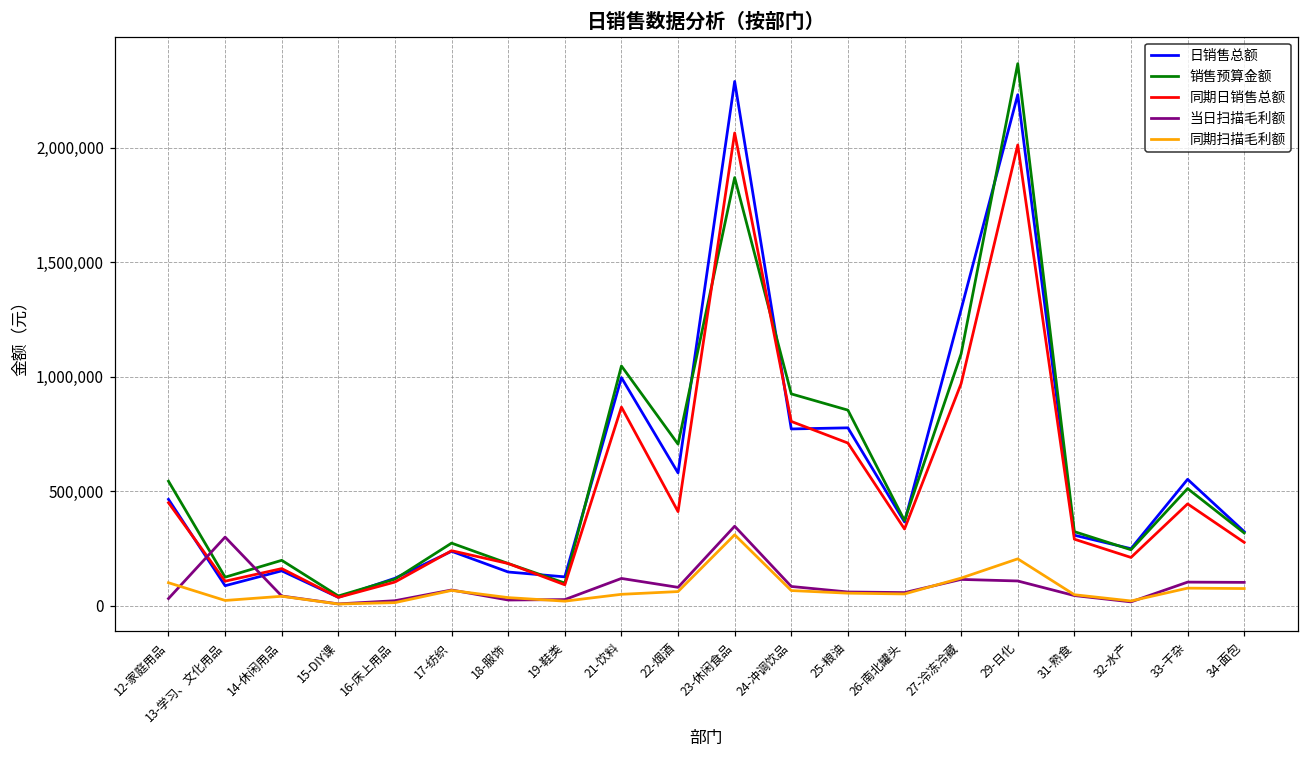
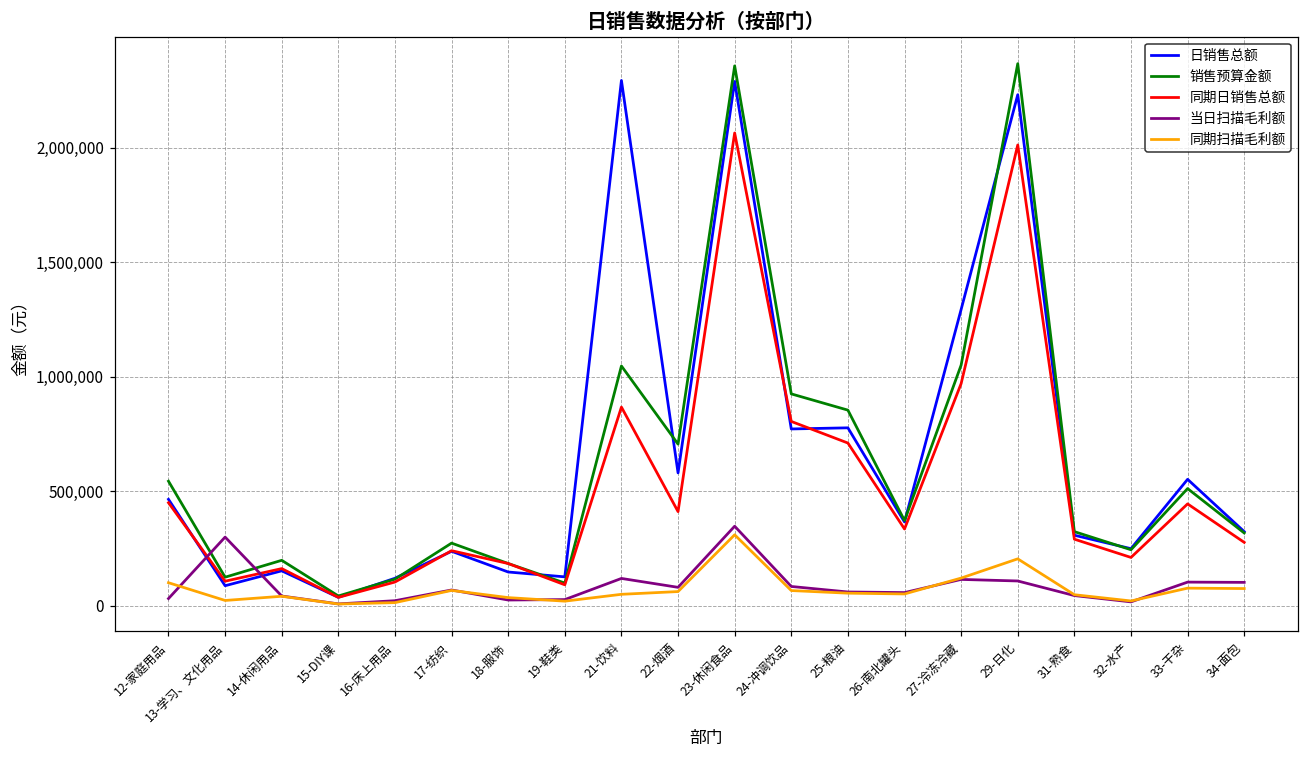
日销售总额, 21-饮料: 1,000,000 -> 2,290,000
销售预算金额, 23-休闲食品: 1,870,000 -> 2,360,000
销售预算金额, 27-冷冻冷藏: 1,100,000 -> 1,050,000
